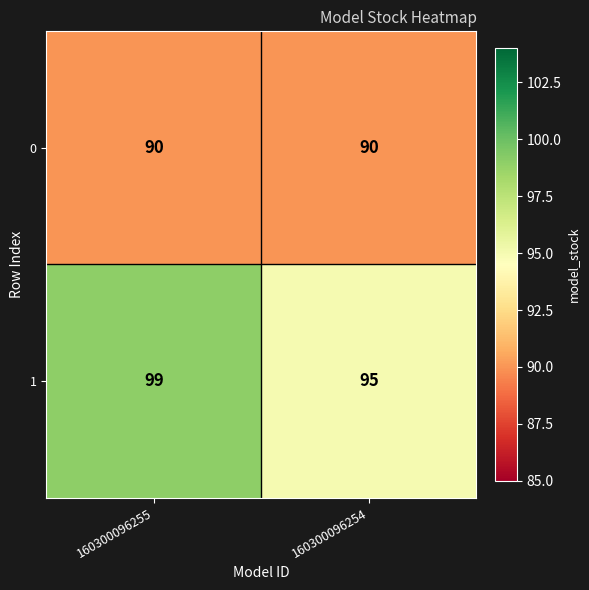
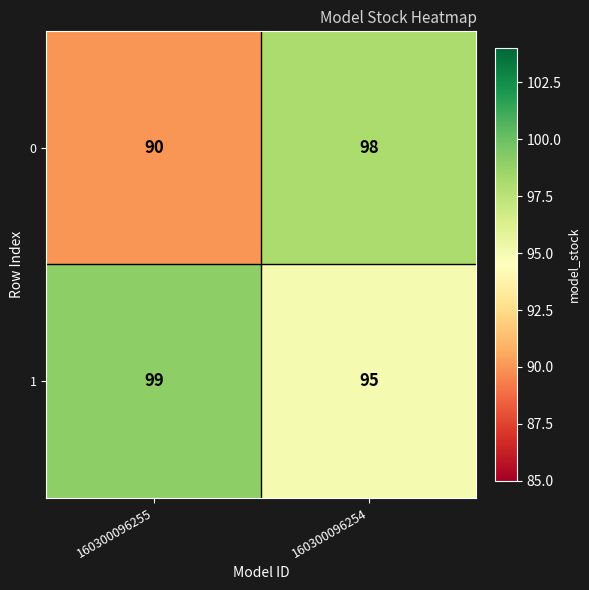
0, 160300096254: 90 -> 98
